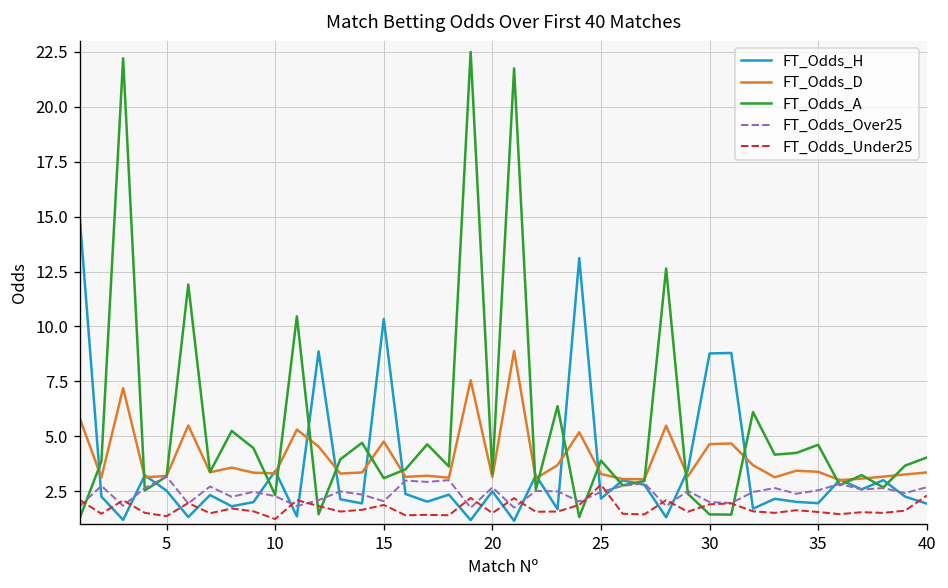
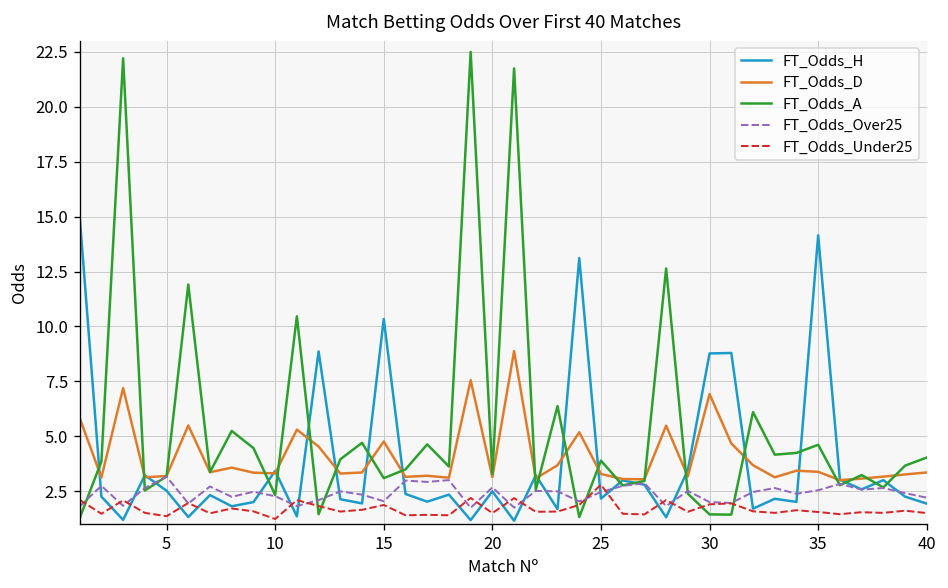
FT_Odds_D, 30: 4.6 -> 6.9
FT_Odds_H, 35: 2.0 -> 14.2
FT_Odds_Over25, 40: 2.7 -> 2.2
FT_Odds_Under25, 40: 2.3 -> 1.5
